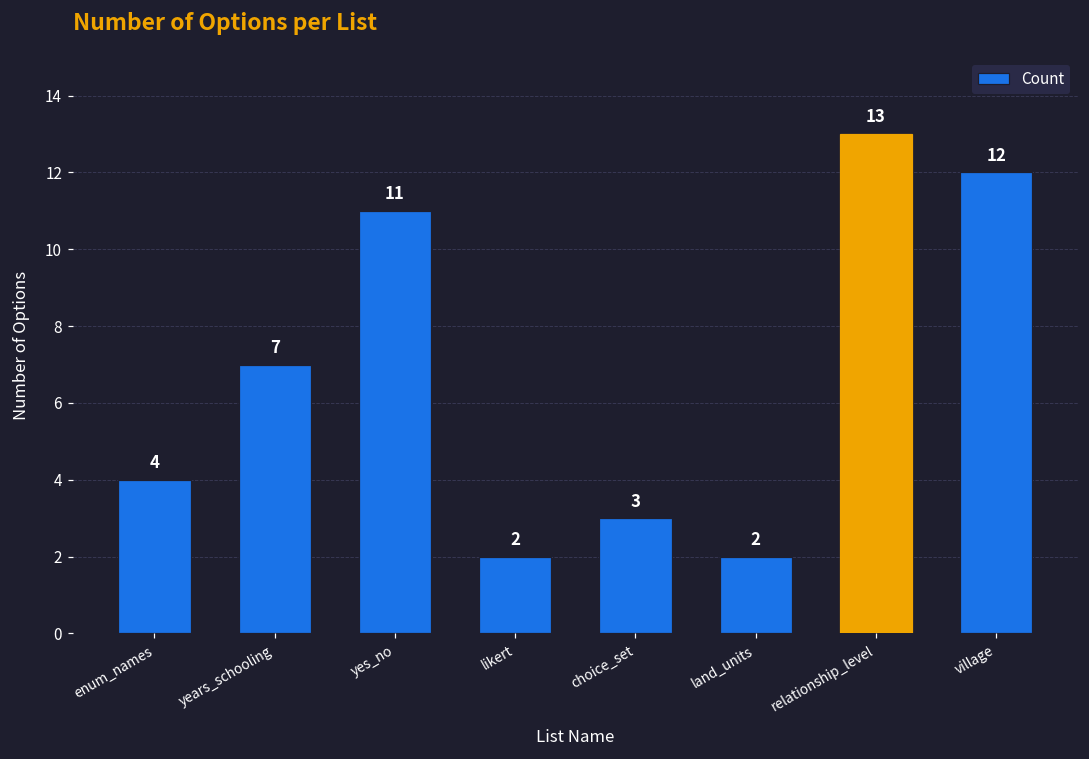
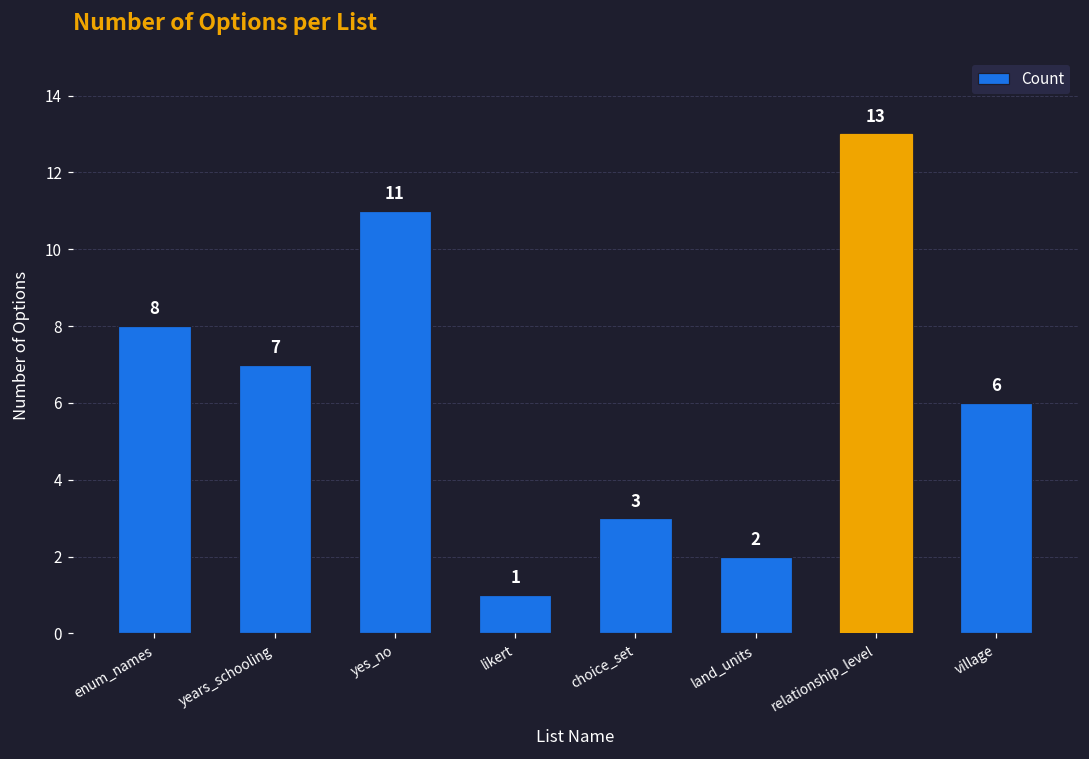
enum_names: 4 -> 8
likert: 2 -> 1
village: 12 -> 6
